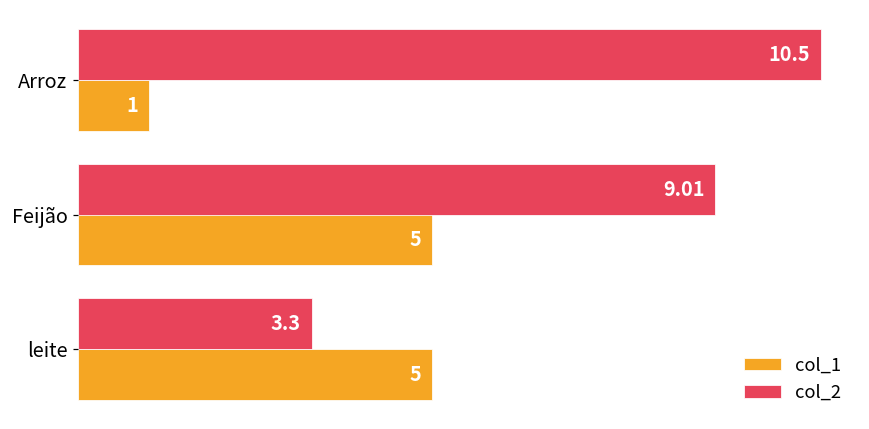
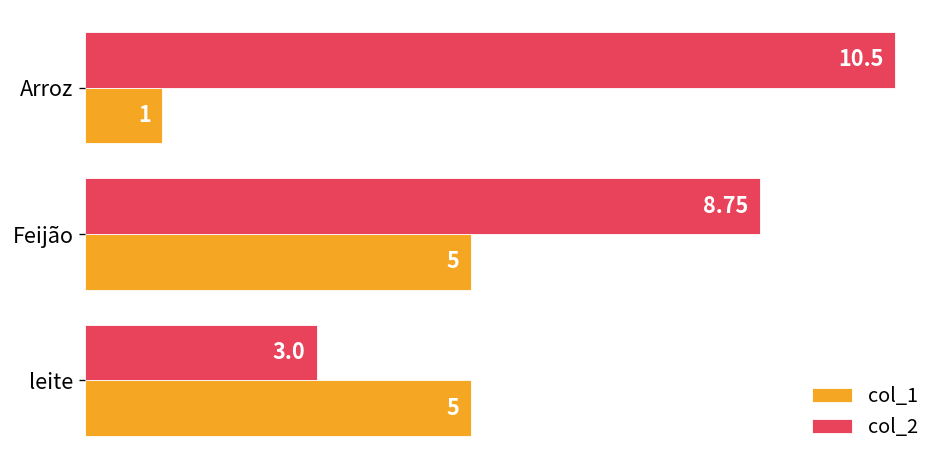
col_2, Feijão: 9.01 -> 8.75
col_2, leite: 3.3 -> 3.0
